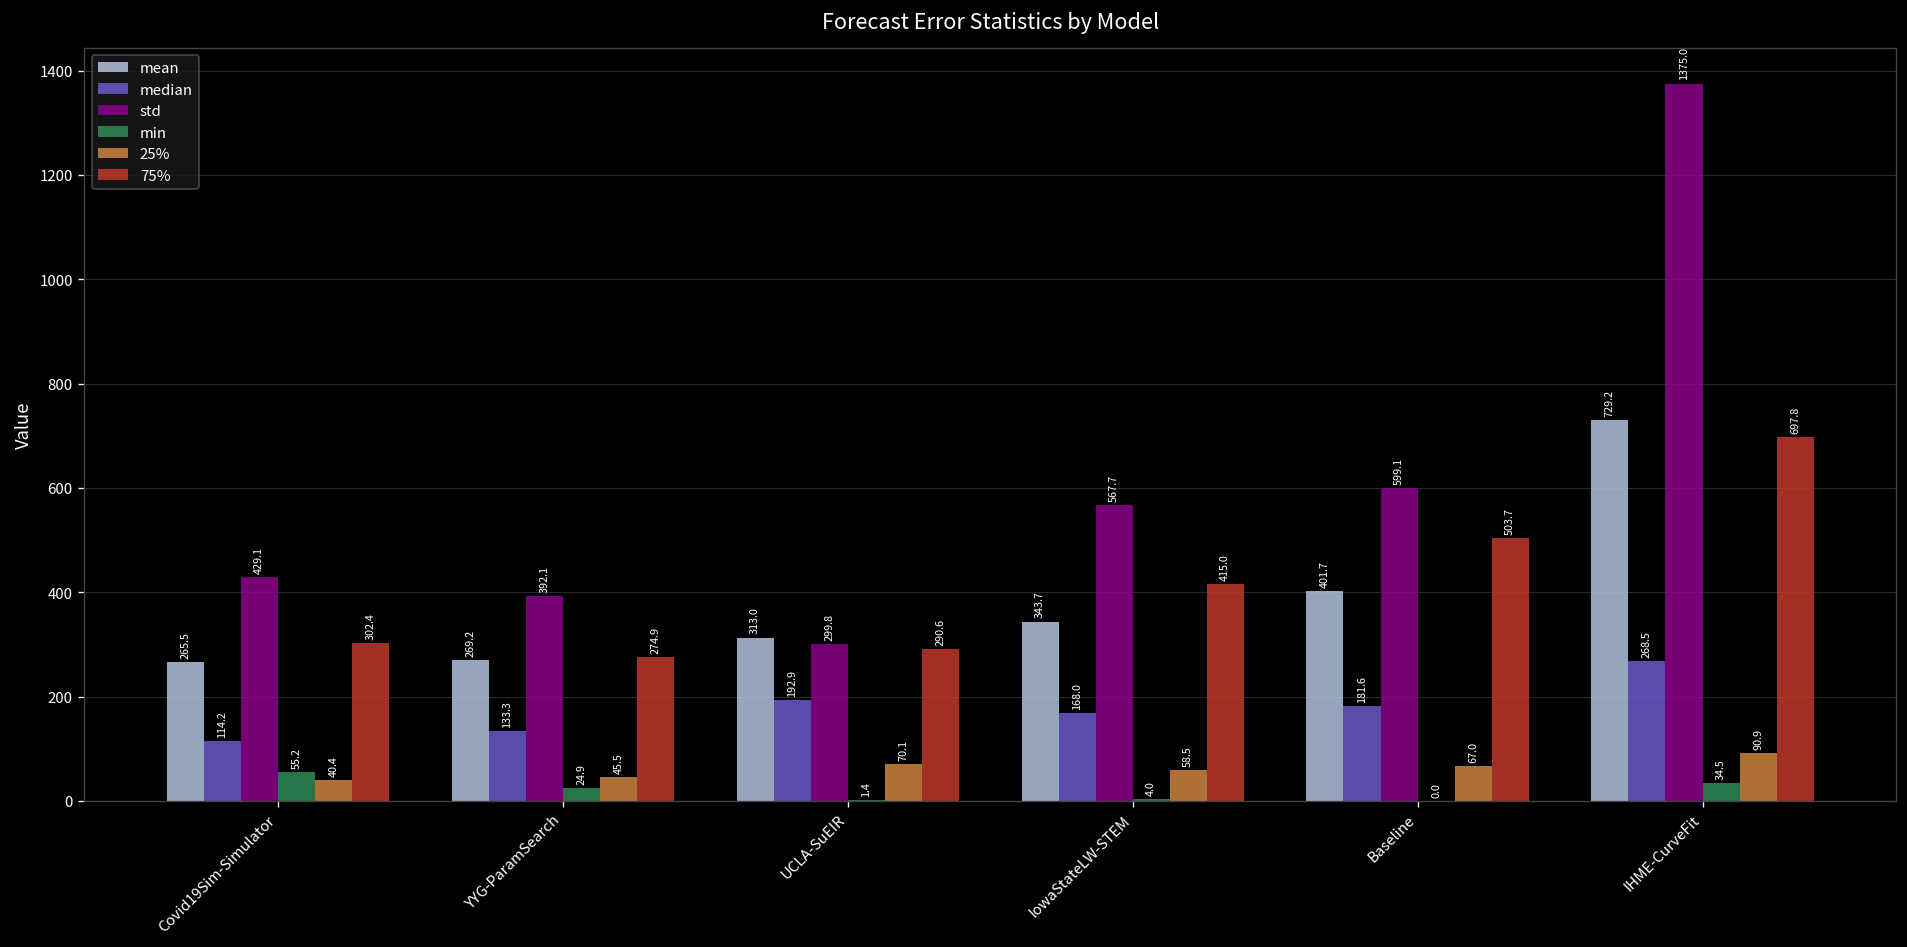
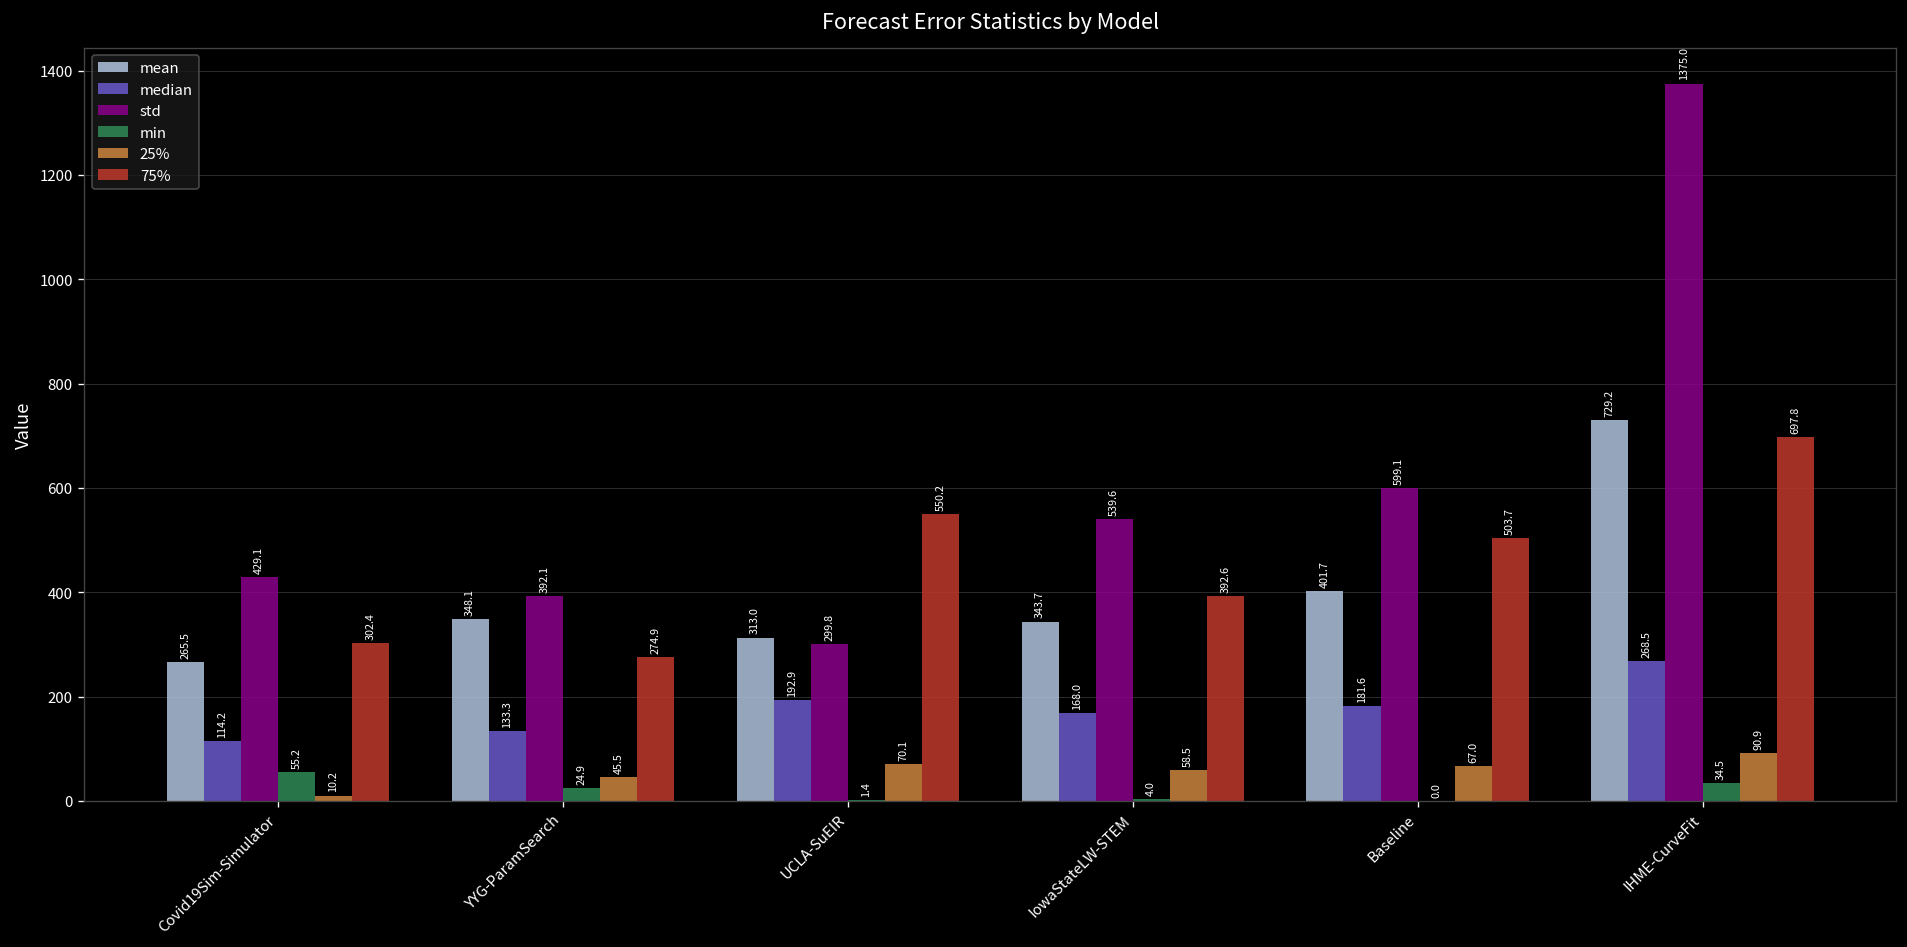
25%, Covid19Sim-Simulator: 40.4 -> 10.2
mean, YYG-ParamSearch: 269.2 -> 348.1
75%, UCLA-SuEIR: 290.6 -> 550.2
std, IowaStateLW-STEM: 567.7 -> 539.6
75%, IowaStateLW-STEM: 415.0 -> 392.6
